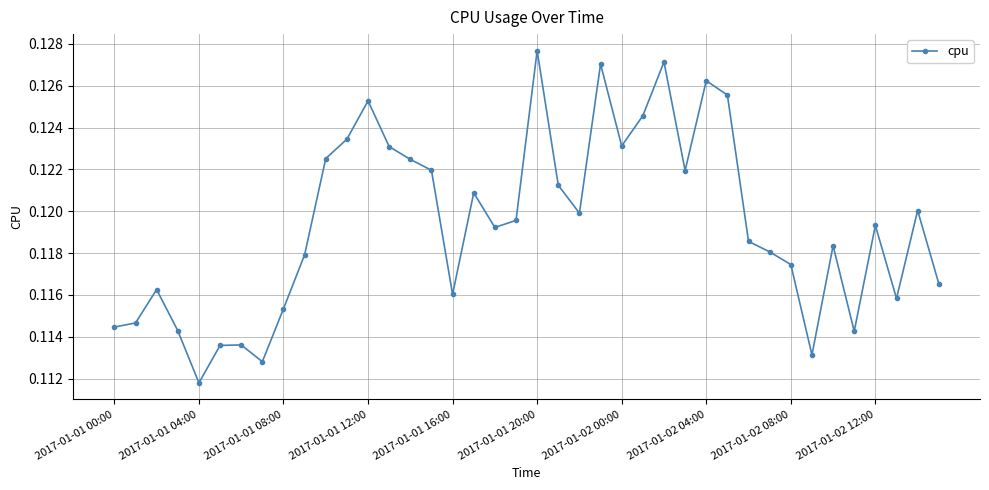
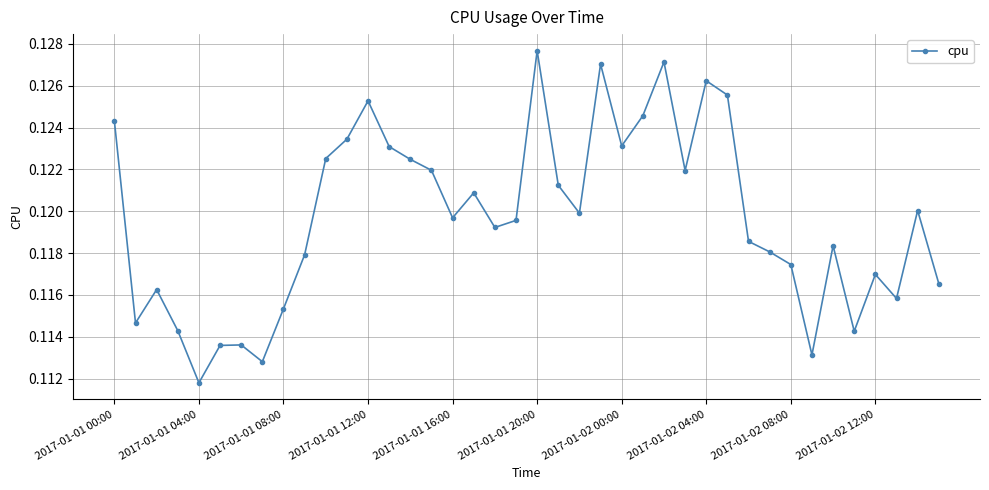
2017-01-01 00:00: 0.1145 -> 0.1243
2017-01-01 16:00: 0.1160 -> 0.1197
2017-01-02 12:00: 0.1193 -> 0.1170
